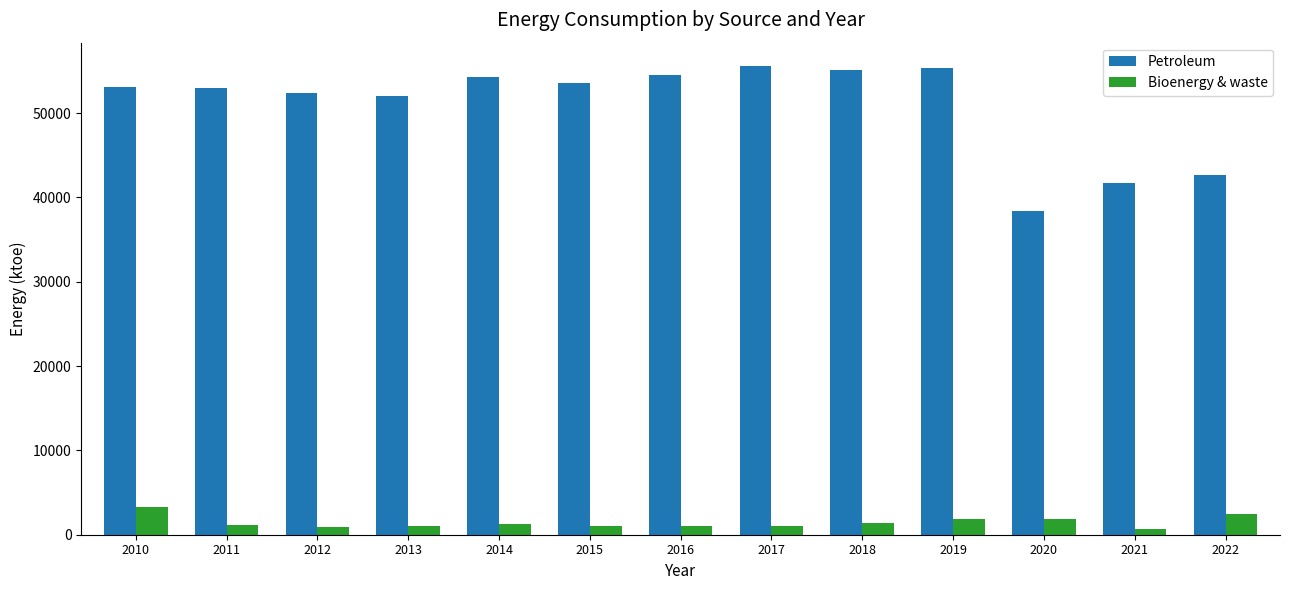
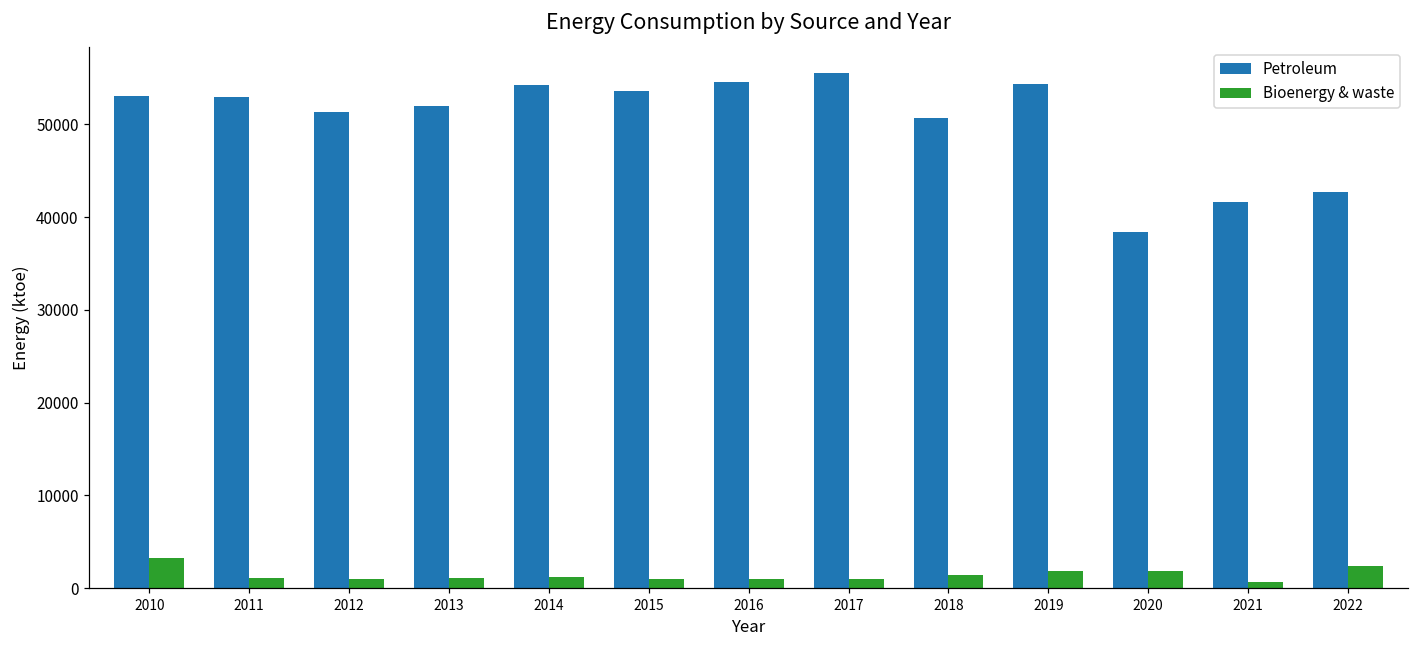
Petroleum, 2012: 52000 -> 51000
Petroleum, 2018: 55000 -> 51000
Petroleum, 2019: 55000 -> 54000
